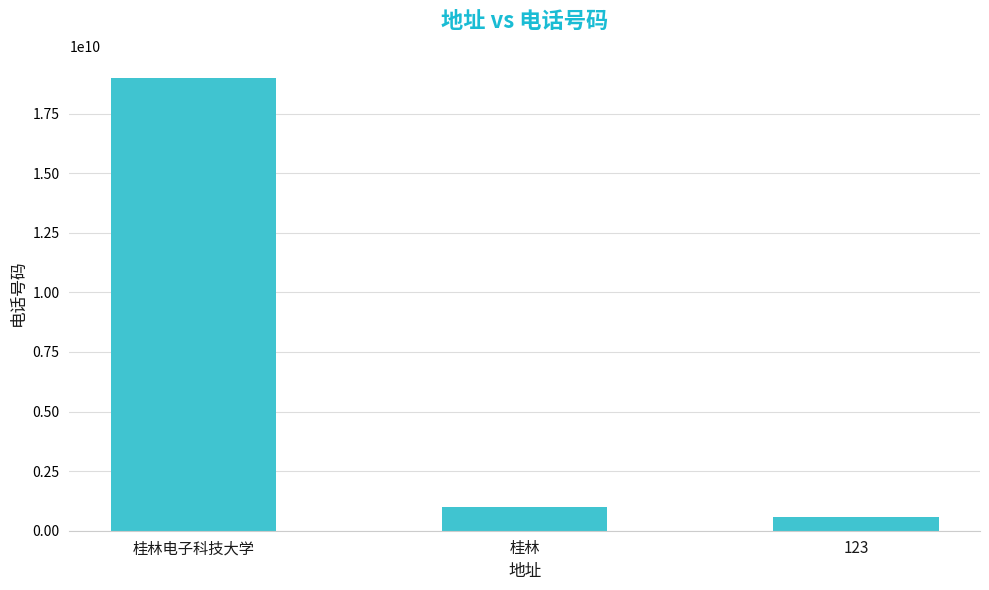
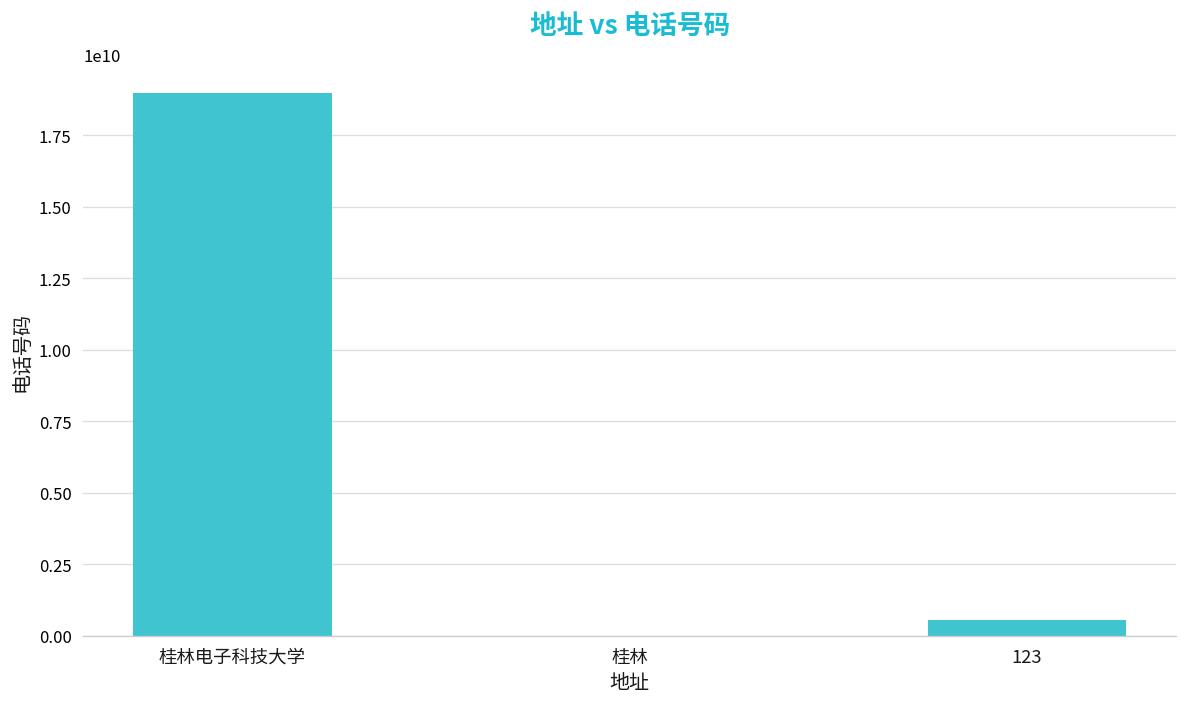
桂林: 1000000000 -> 0
